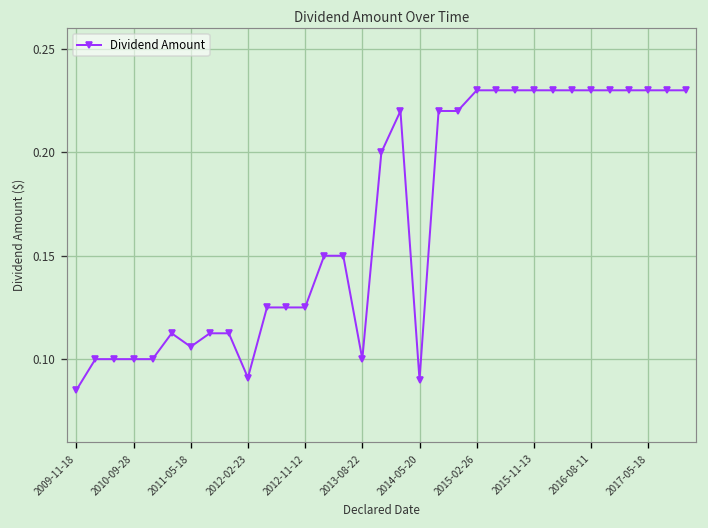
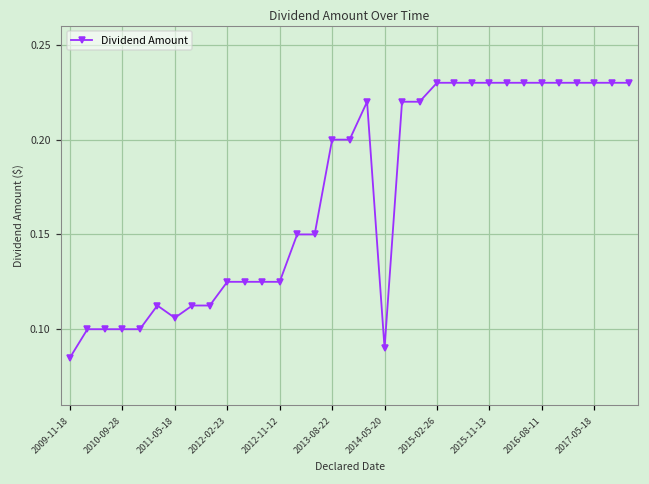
2012-02-23: 0.091 -> 0.125
2013-08-22: 0.1 -> 0.2
